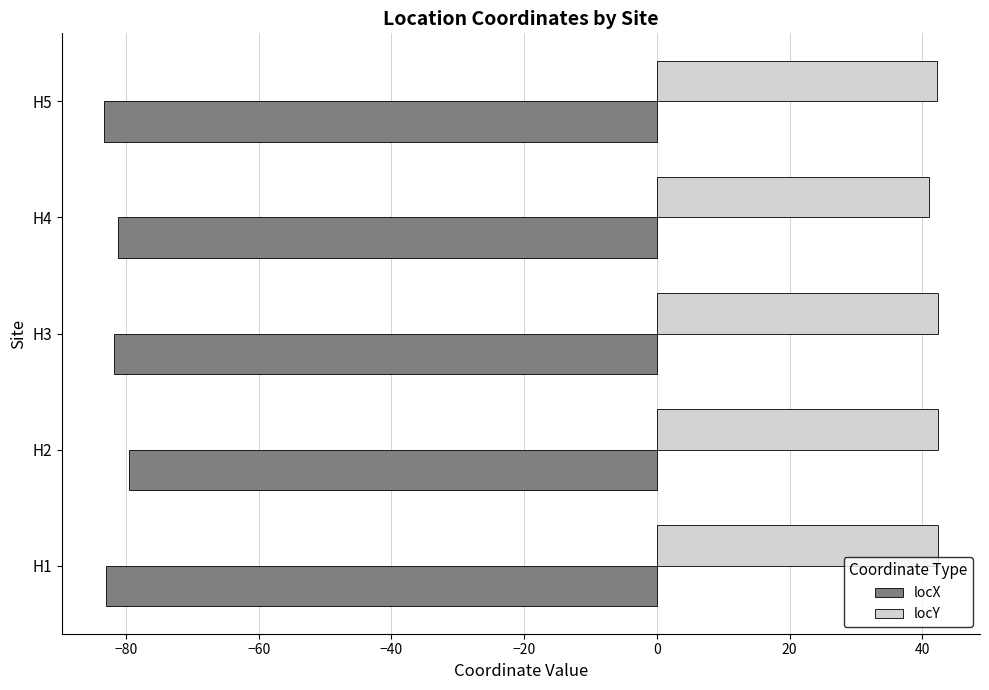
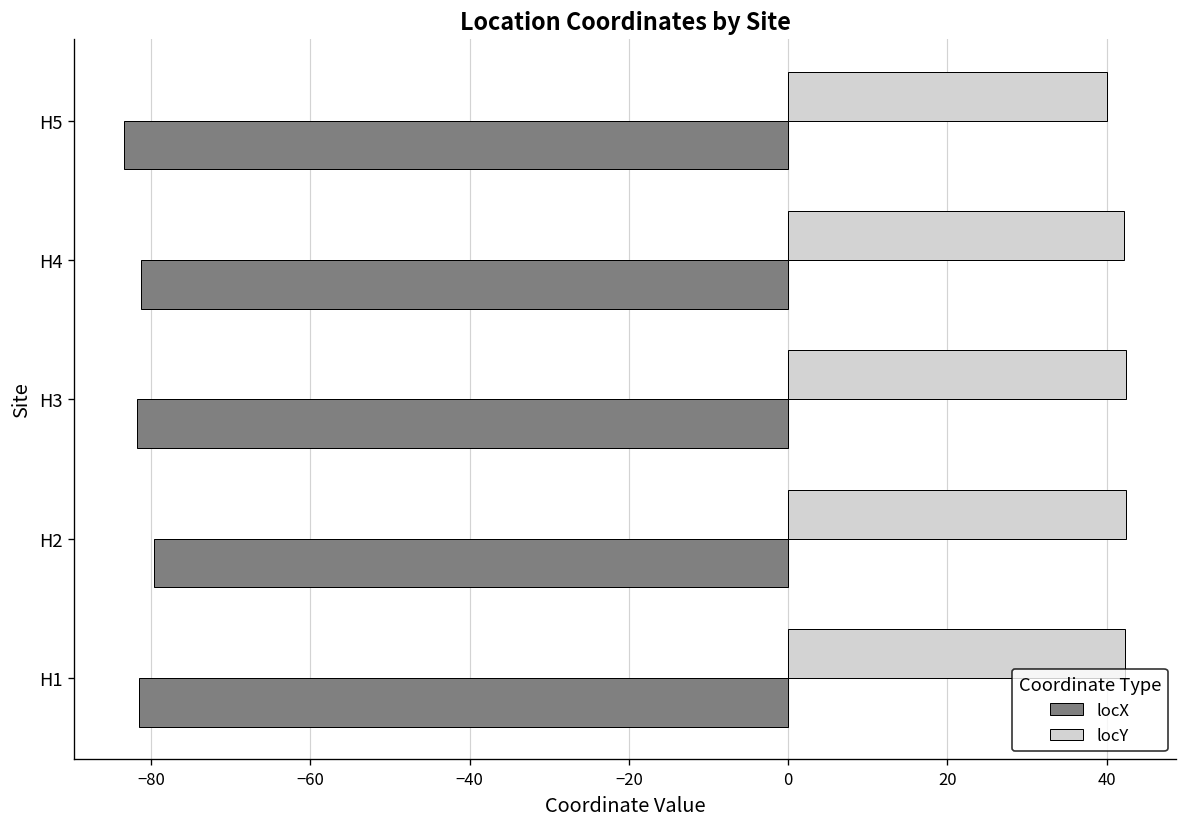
locY, H5: 42 -> 40
locY, H4: 41 -> 42
locX, H1: -83 -> -82
